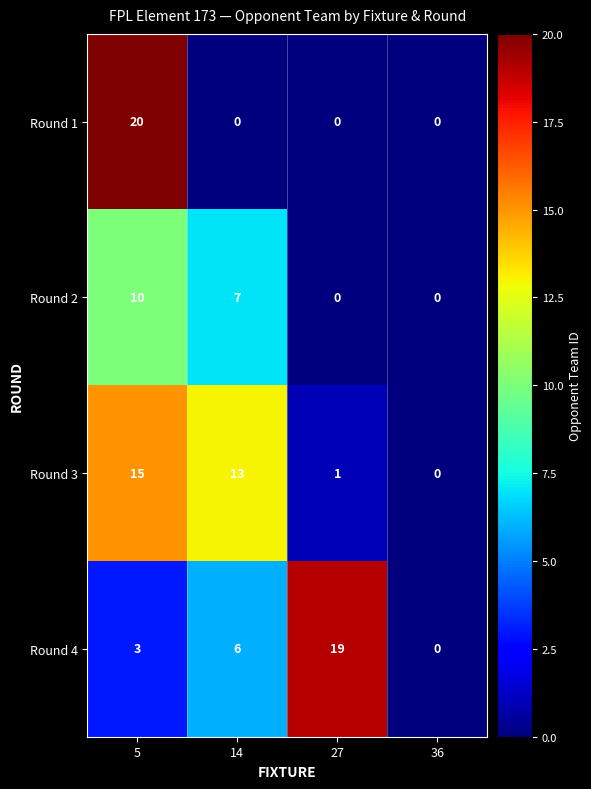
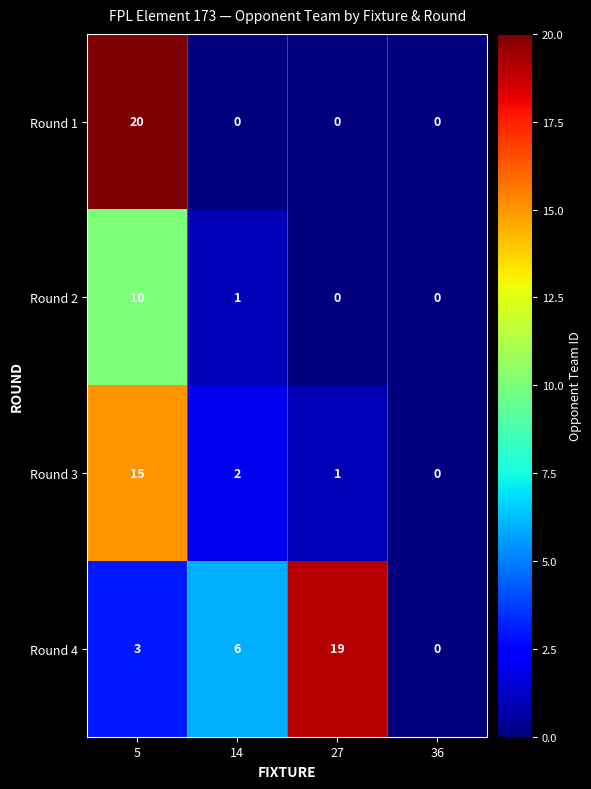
Round 2, 14: 7 -> 1
Round 3, 14: 13 -> 2
